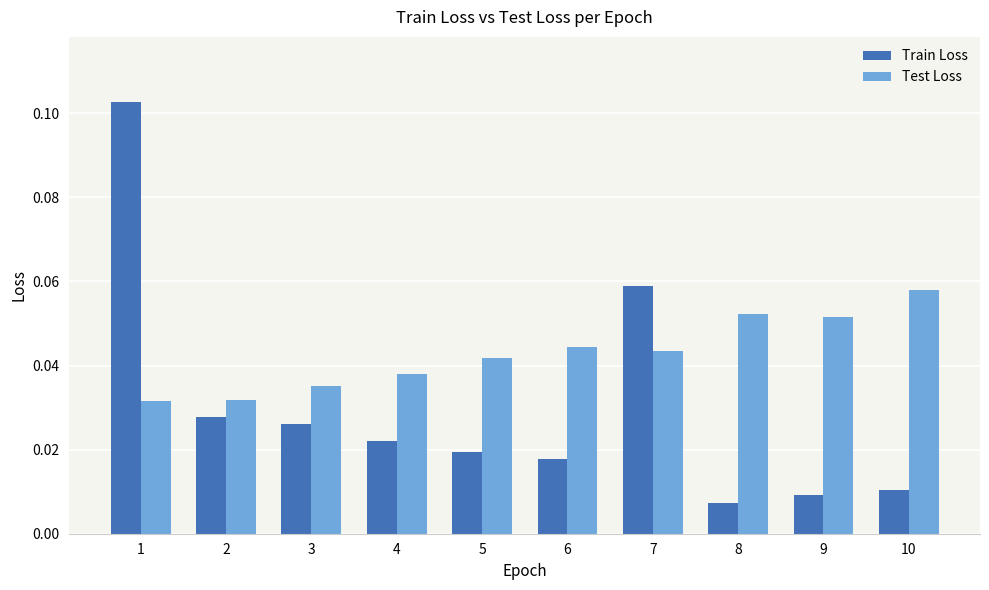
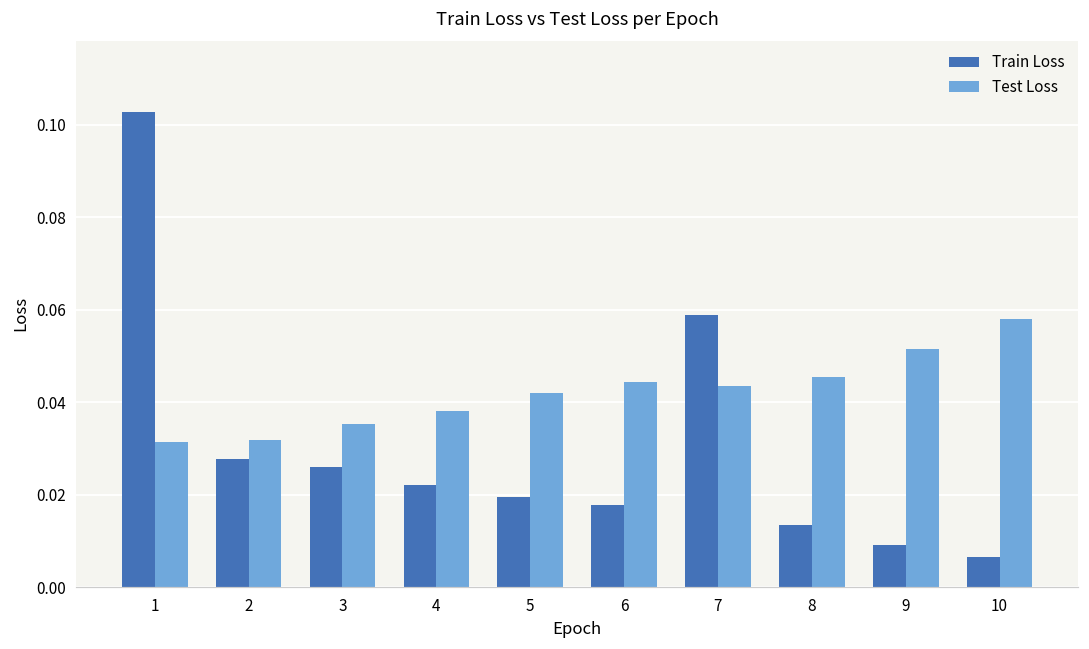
Train Loss, 8: 0.007 -> 0.013
Test Loss, 8: 0.052 -> 0.045
Train Loss, 10: 0.010 -> 0.006
